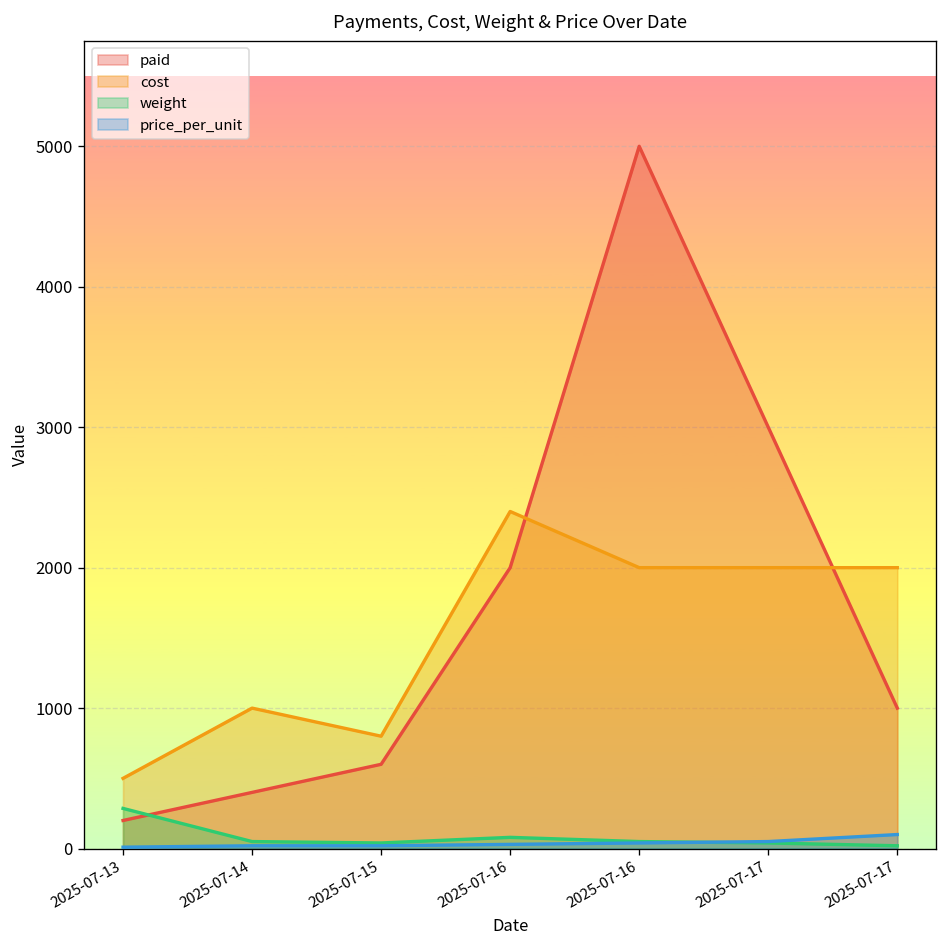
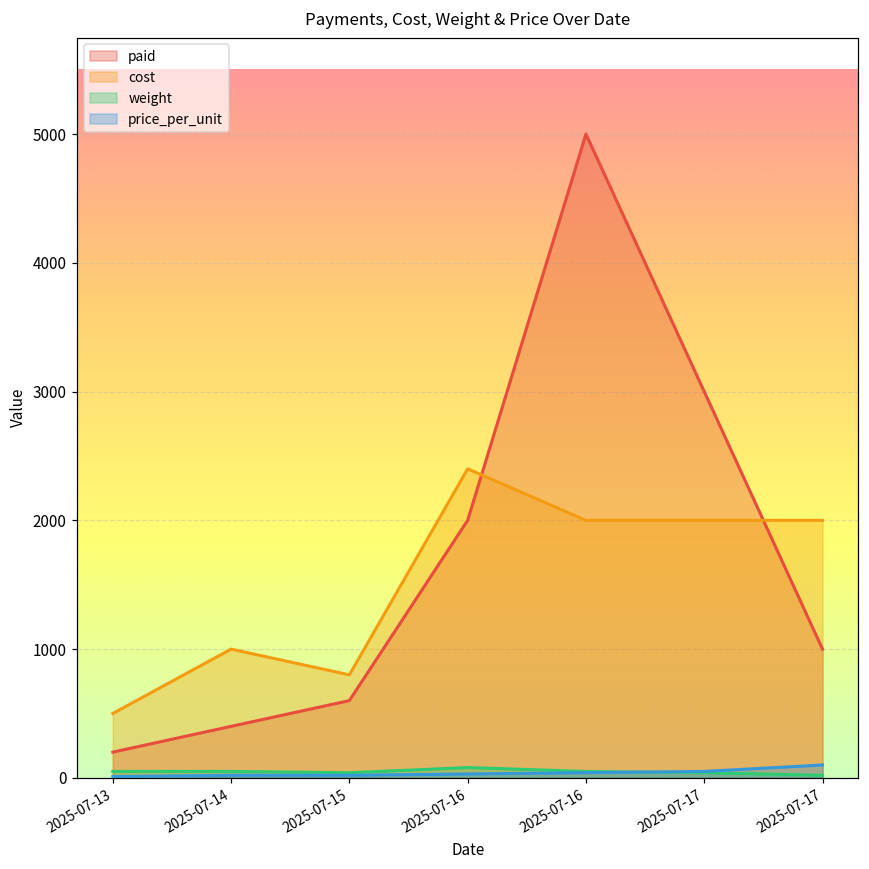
weight, 2025-07-13: 290 -> 50
